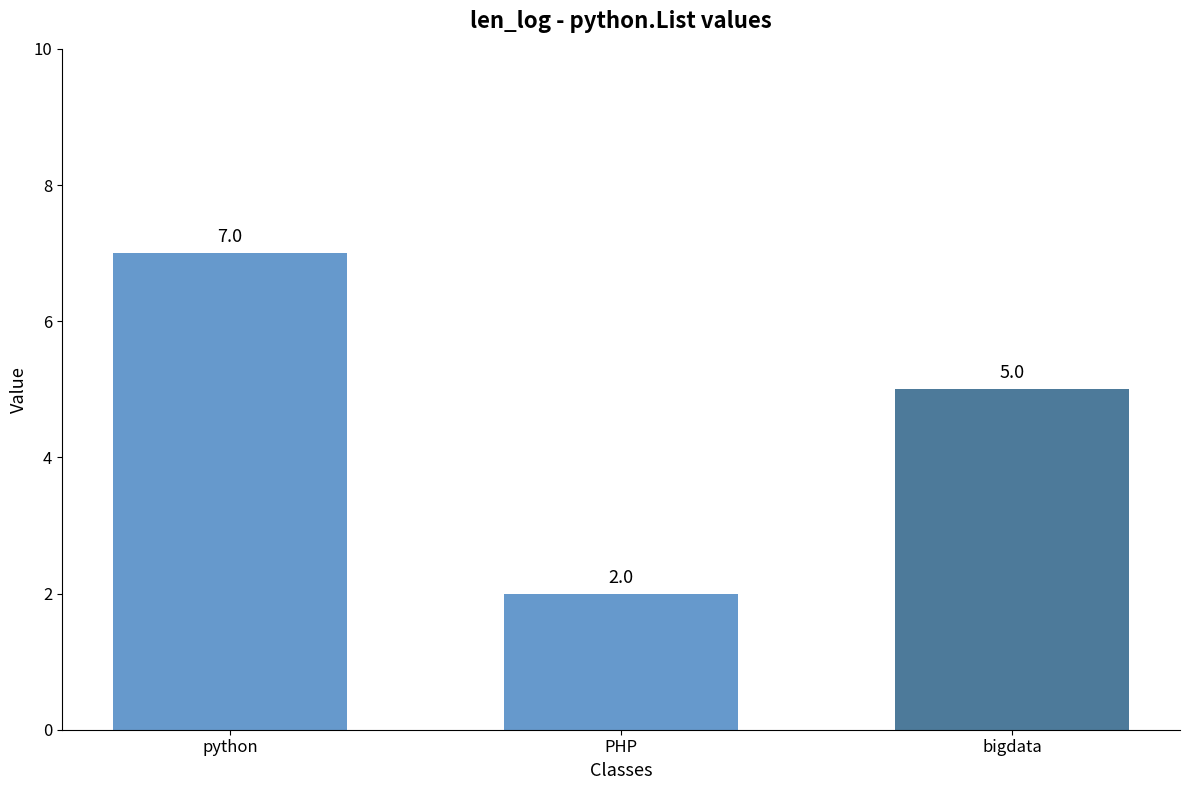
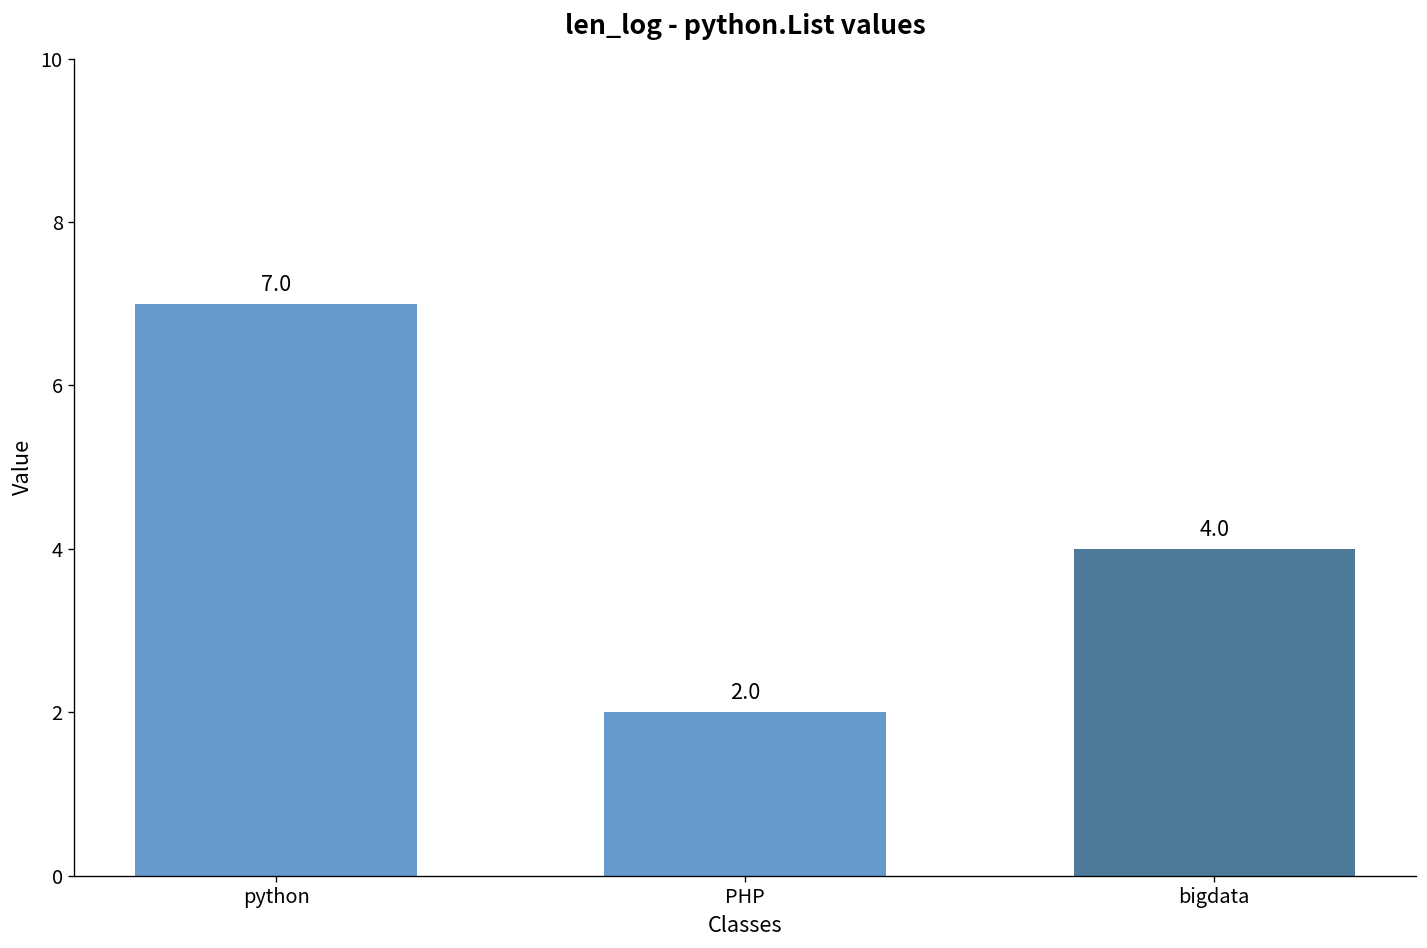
bigdata: 5.0 -> 4.0
